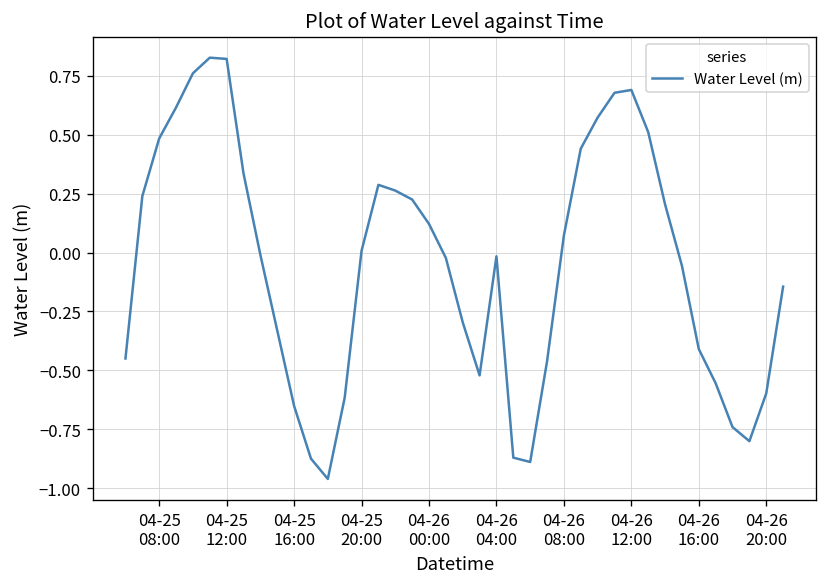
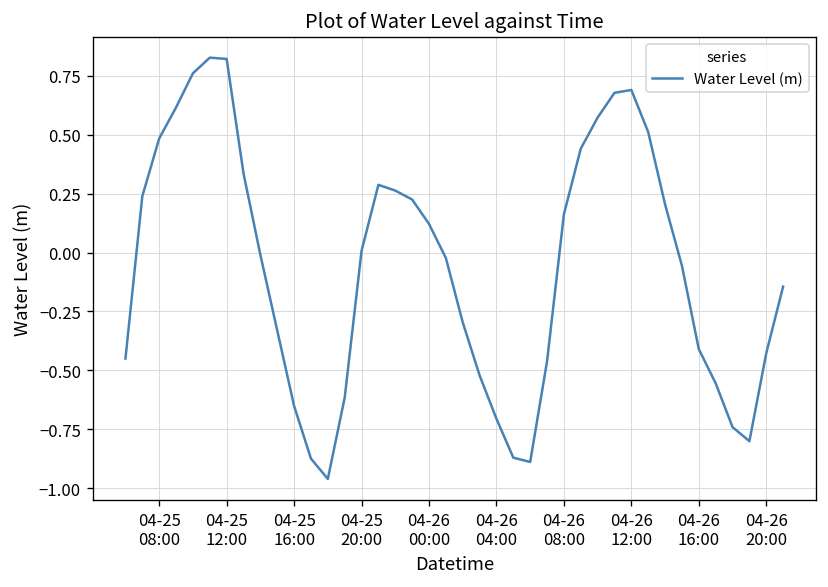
04-26 04:00: -0.02 -> -0.71
04-26 08:00: 0.07 -> 0.16
04-26 20:00: -0.60 -> -0.43
